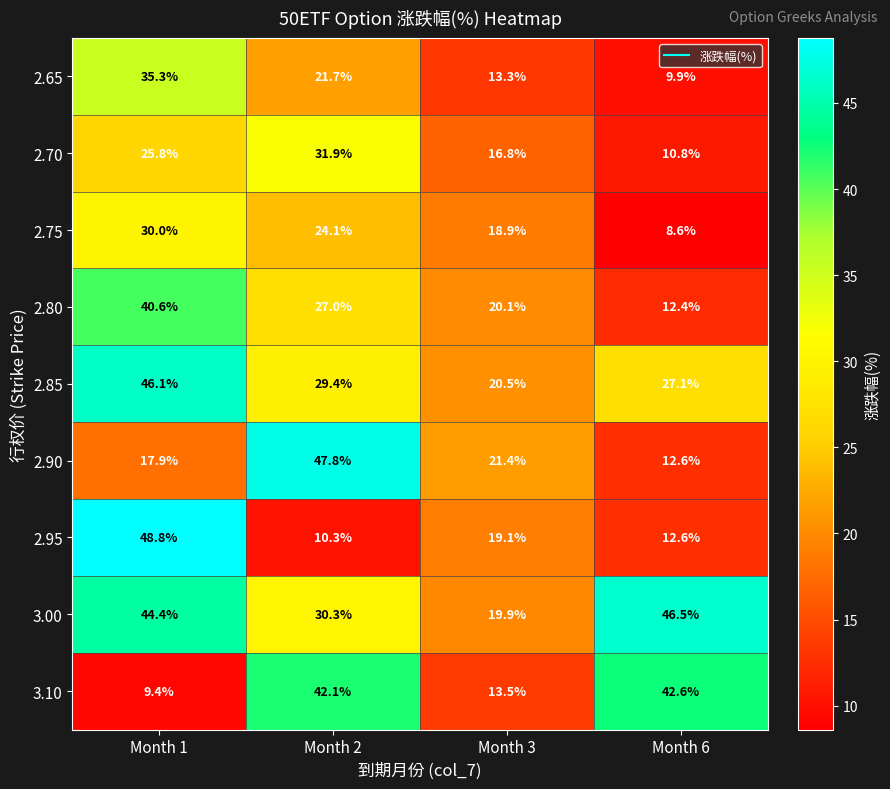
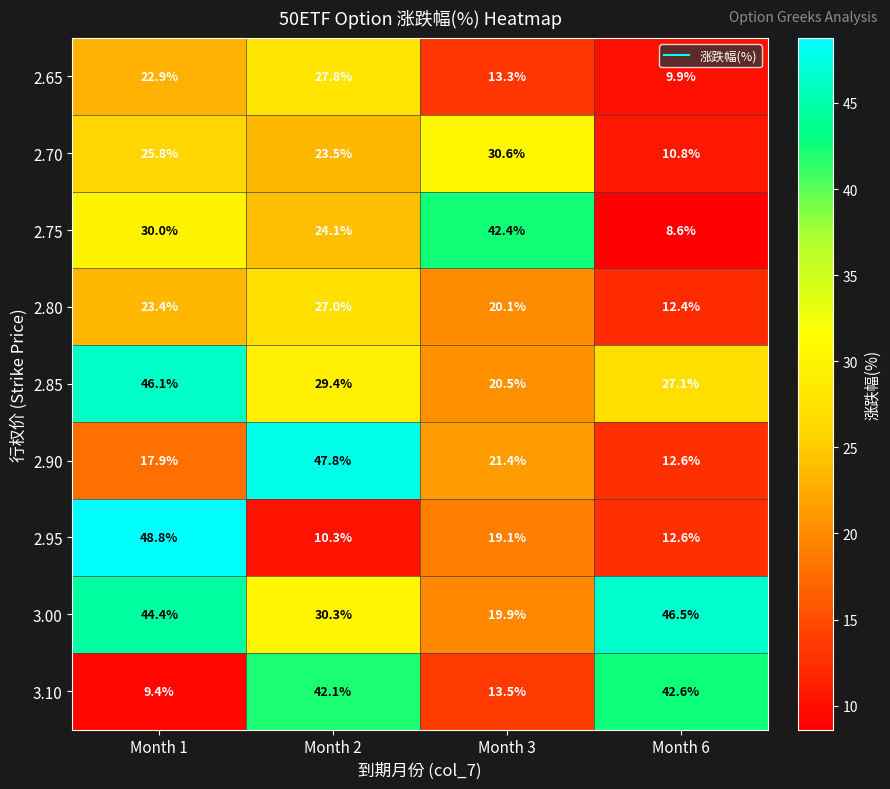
2.65, Month 1: 35.3% -> 22.9%
2.65, Month 2: 21.7% -> 27.8%
2.70, Month 2: 31.9% -> 23.5%
2.70, Month 3: 16.8% -> 30.6%
2.75, Month 3: 18.9% -> 42.4%
2.80, Month 1: 40.6% -> 23.4%
